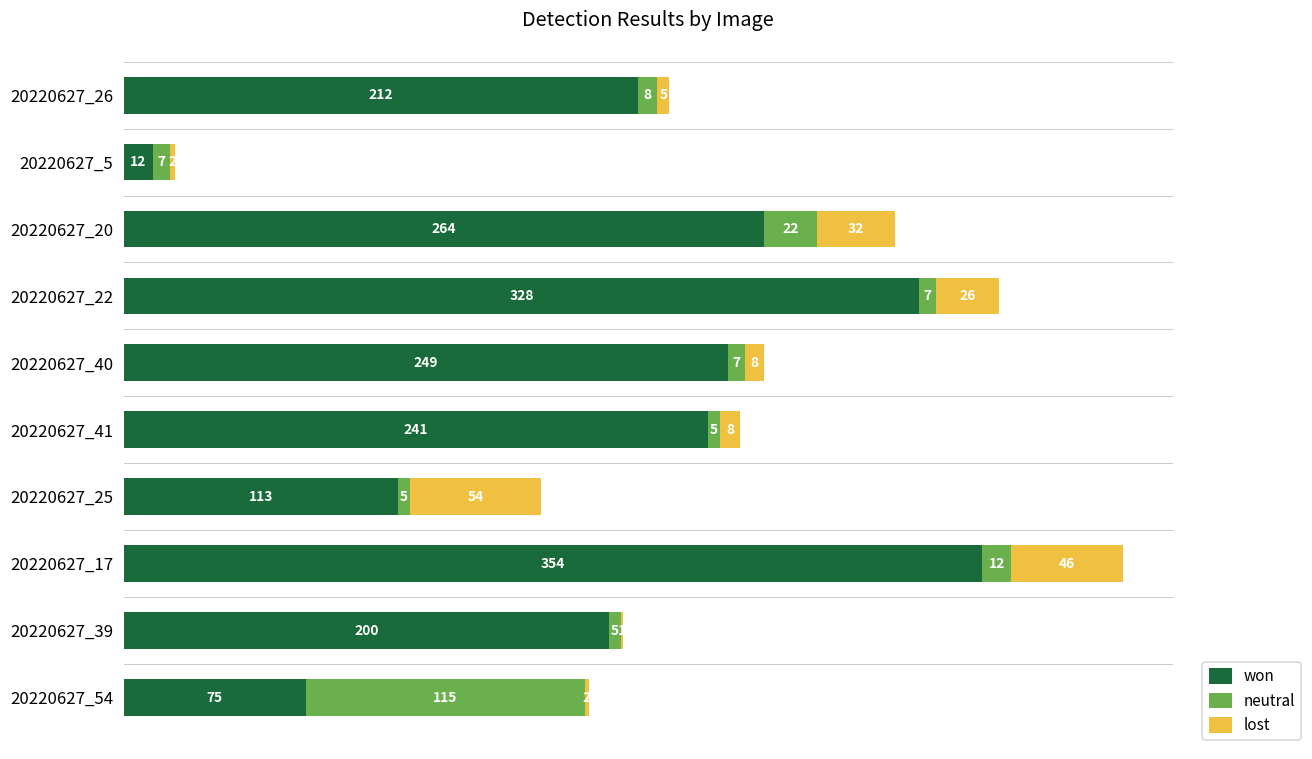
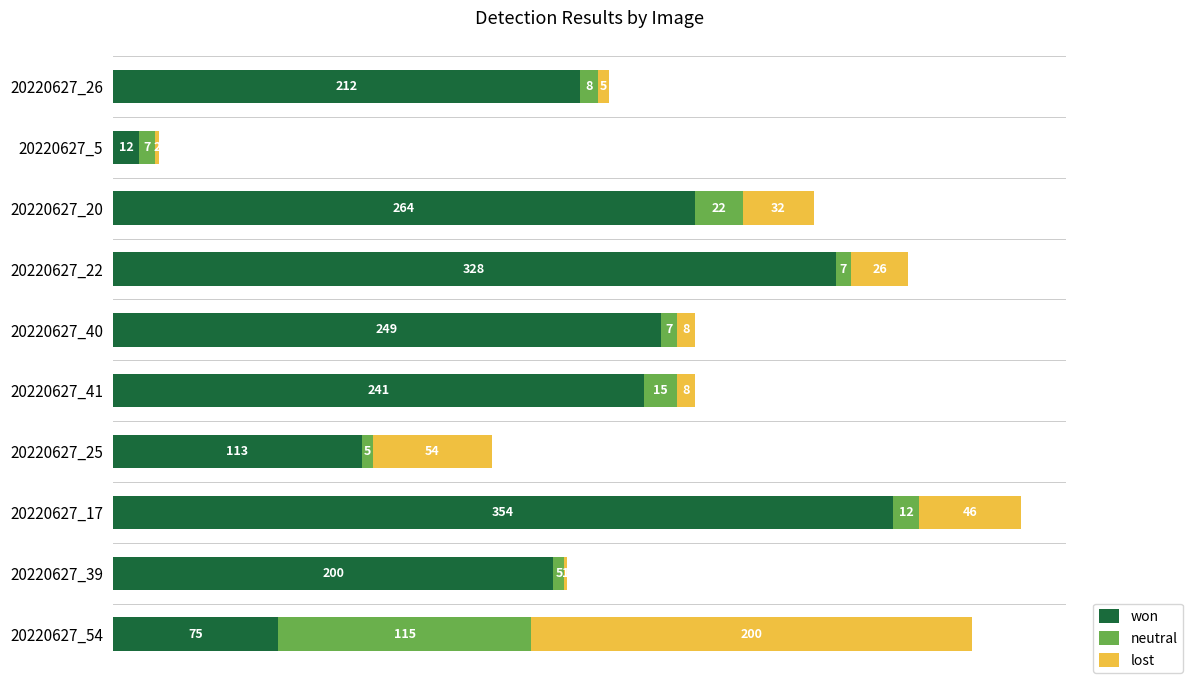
neutral, 20220627_41: 5 -> 15
lost, 20220627_54: 2 -> 200
